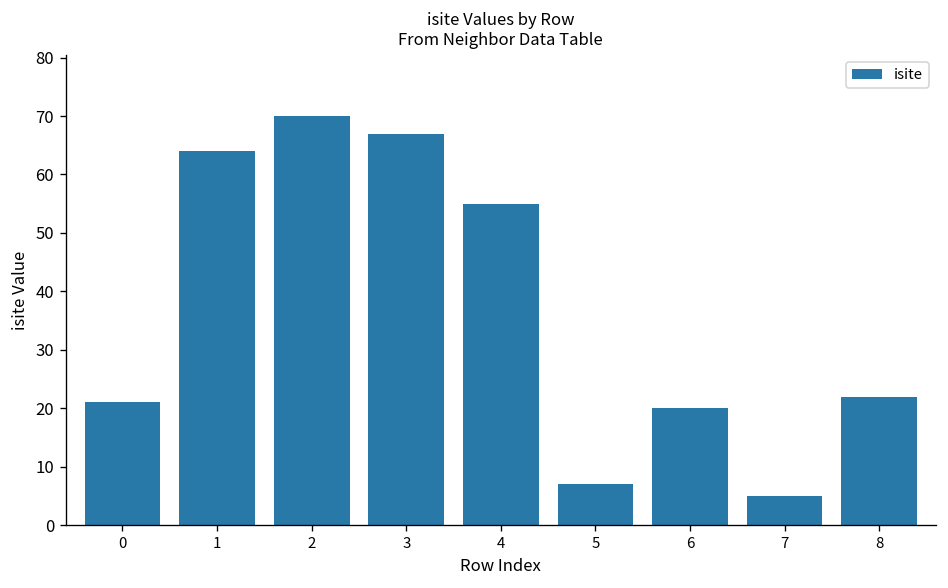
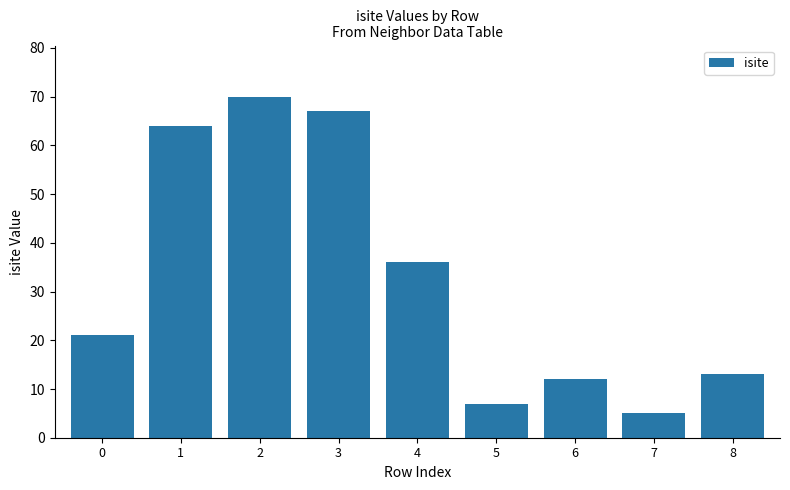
4: 55 -> 36
6: 20 -> 12
8: 22 -> 13
